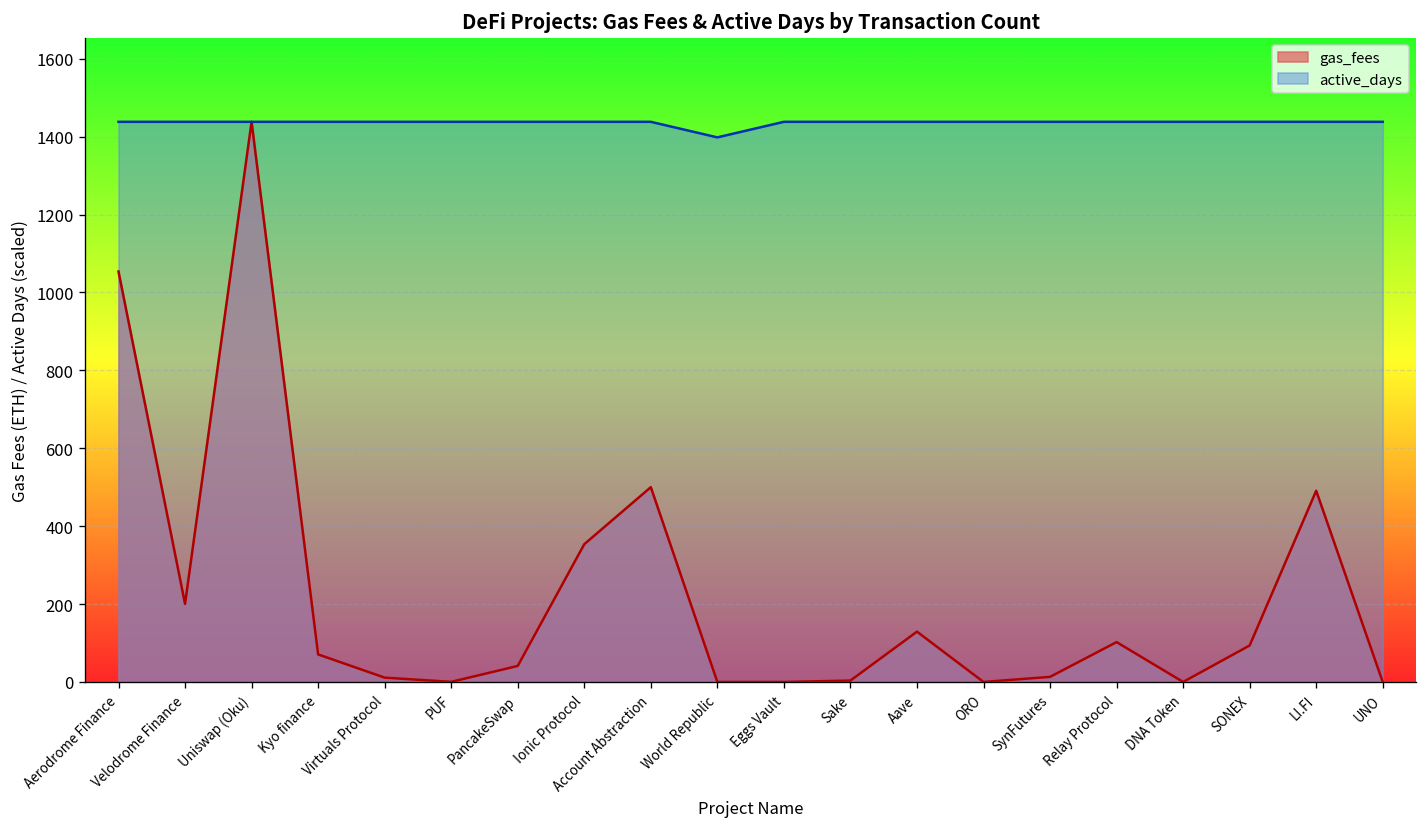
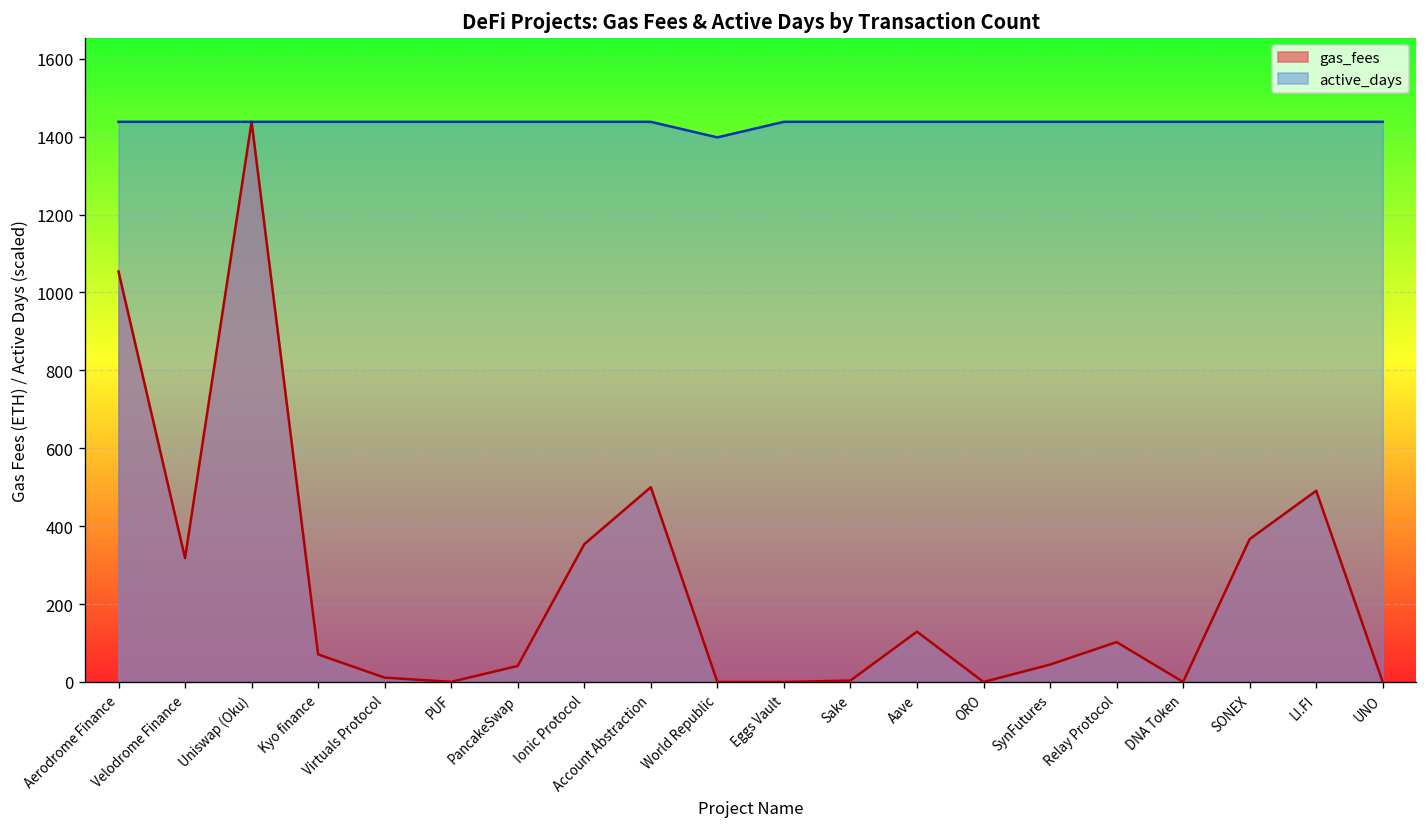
gas_fees, Velodrome Finance: 200 -> 320
gas_fees, SynFutures: 10 -> 40
gas_fees, SONEX: 90 -> 370
